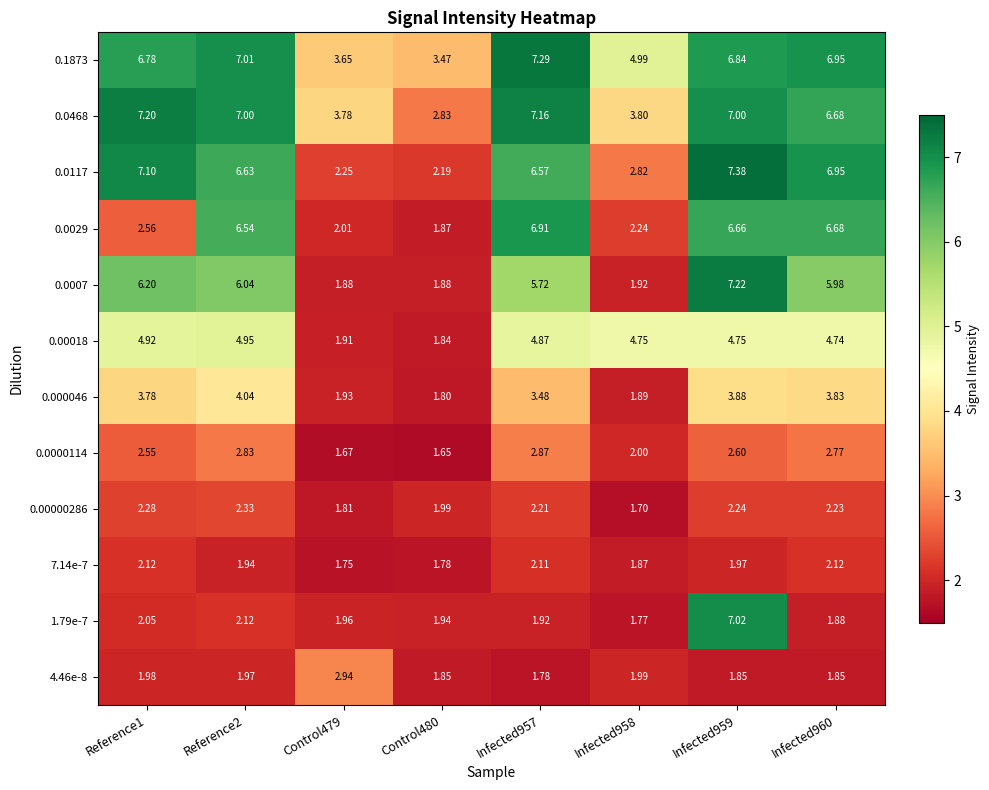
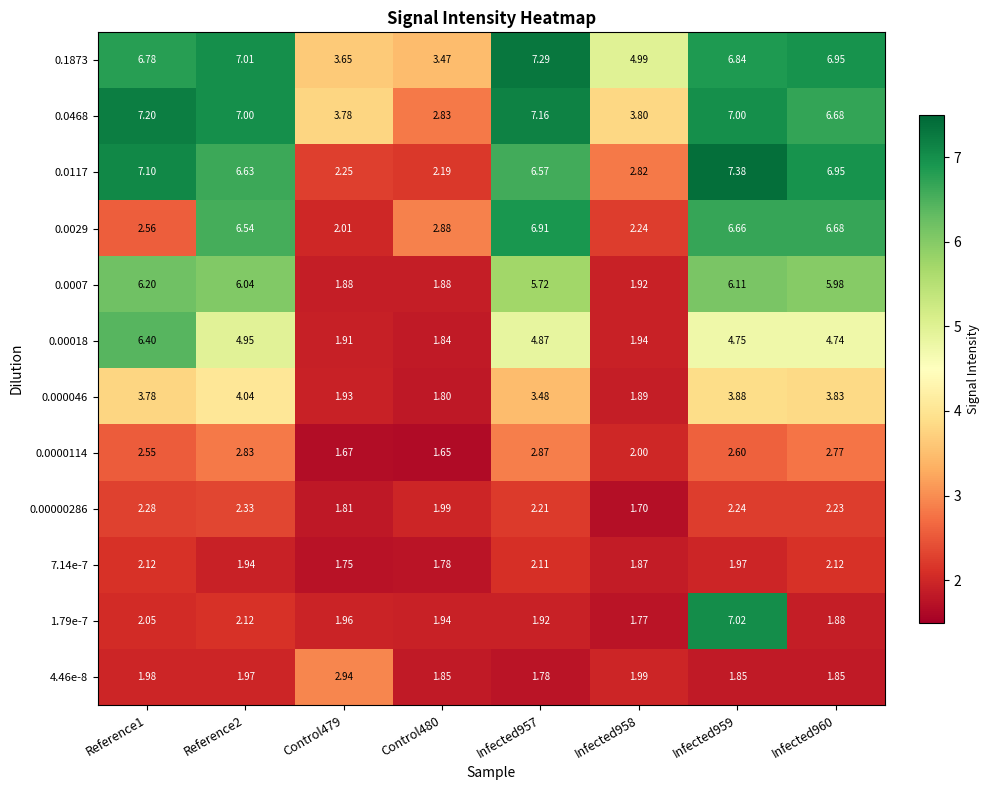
0.0029, Control480: 1.87 -> 2.88
0.0007, Infected959: 7.22 -> 6.11
0.00018, Reference1: 4.92 -> 6.40
0.00018, Infected958: 4.75 -> 1.94
